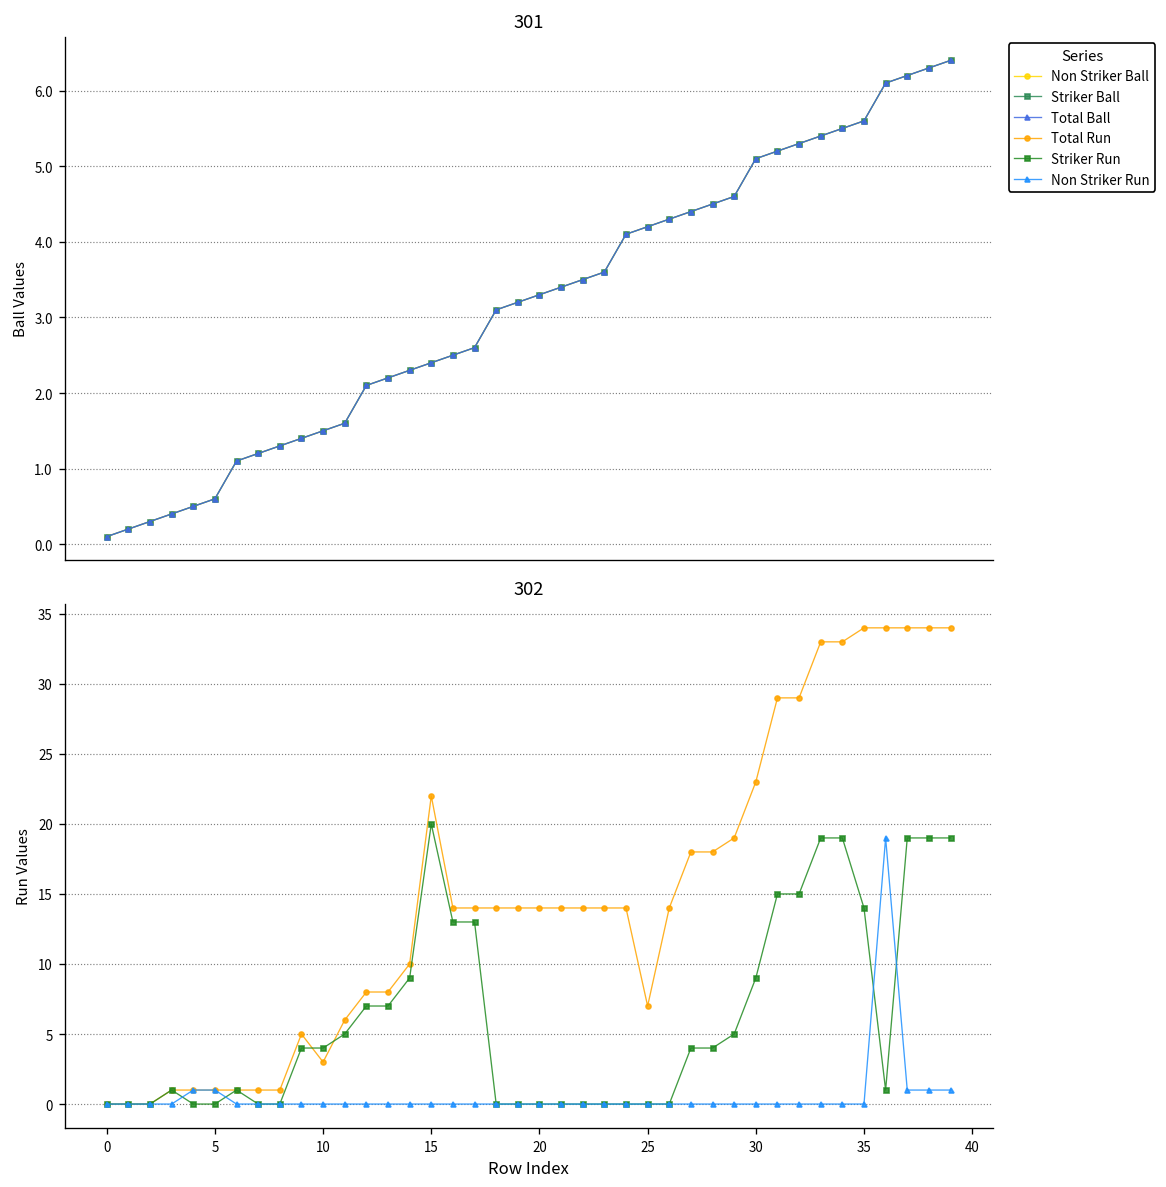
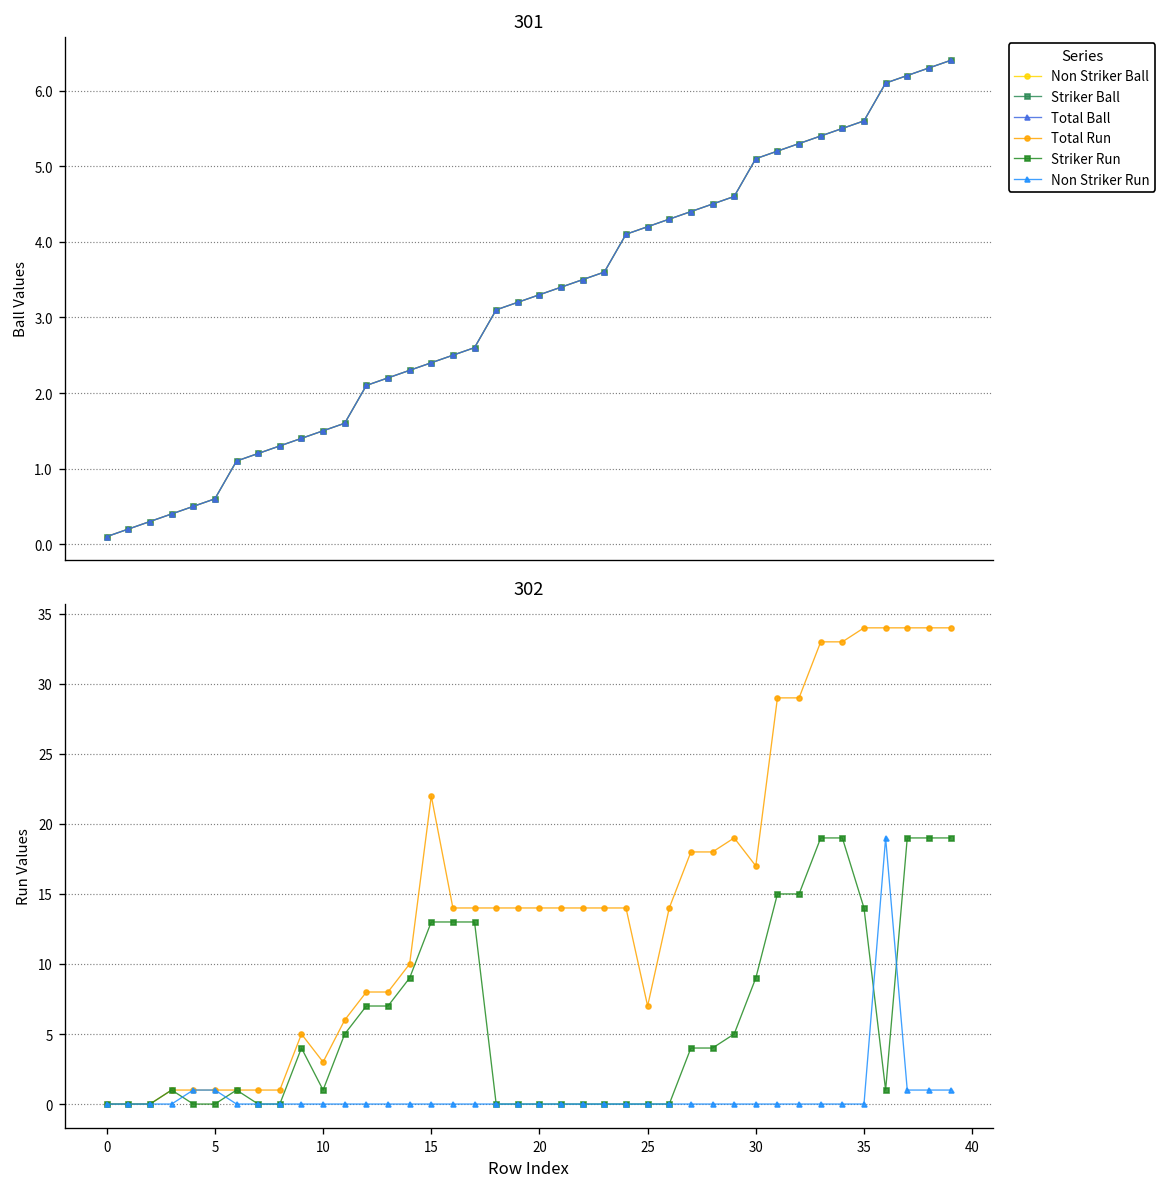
302, Striker Run, 10: 4 -> 1
302, Striker Run, 15: 20 -> 13
302, Total Run, 30: 23 -> 17
